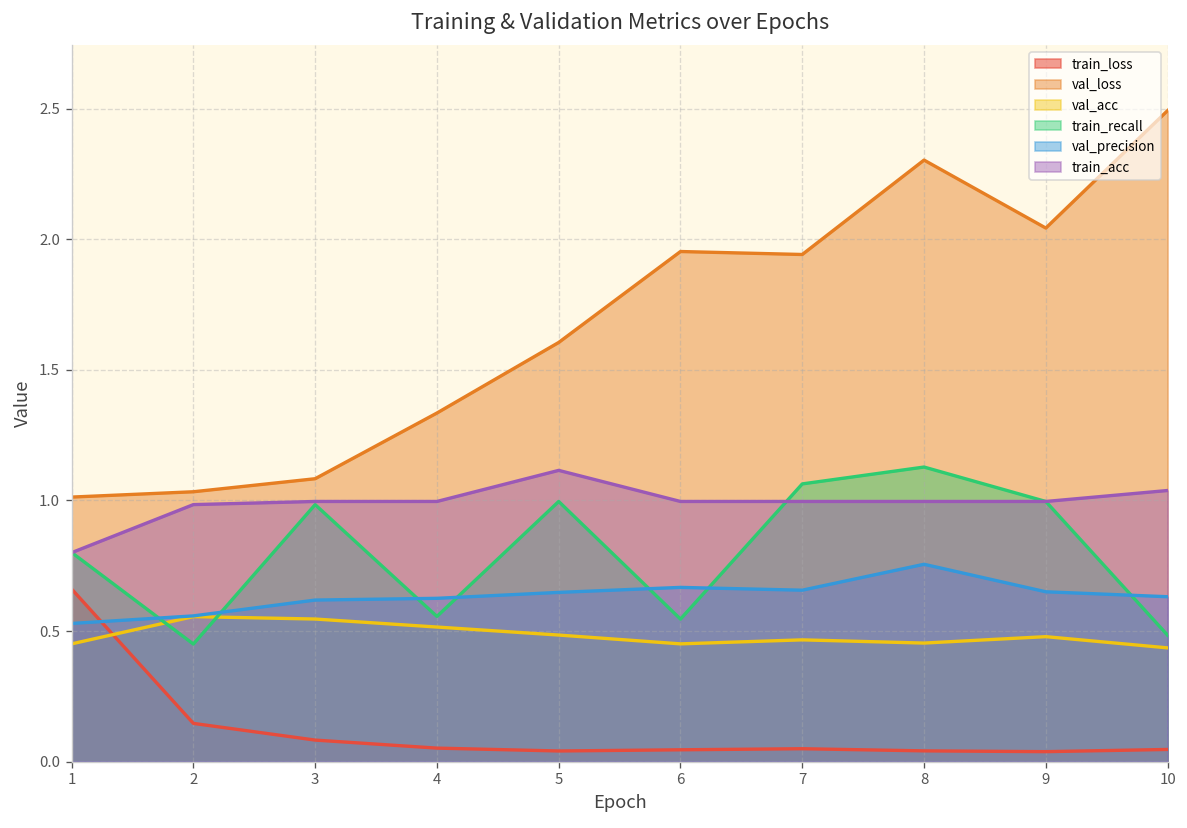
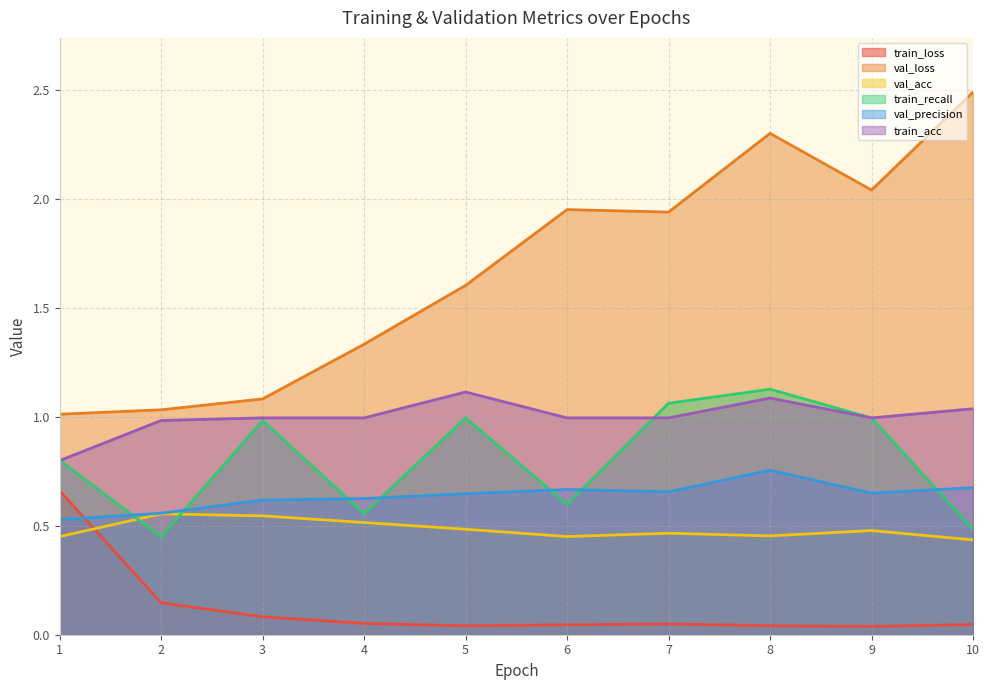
train_recall, 6: 0.55 -> 0.60
train_acc, 8: 1.00 -> 1.09
val_precision, 10: 0.63 -> 0.68
